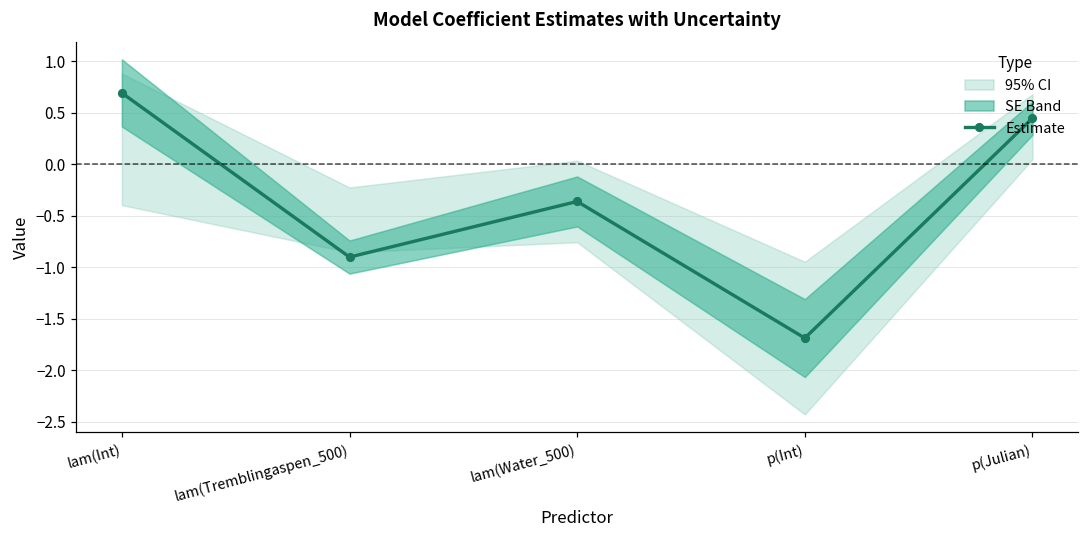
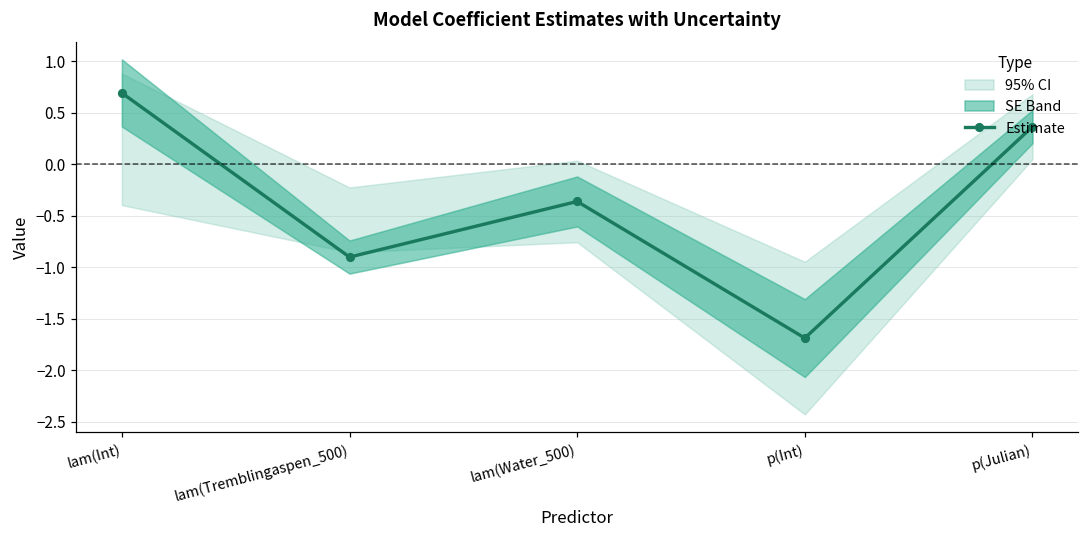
Estimate, p(Julian): 0.45 -> 0.36
